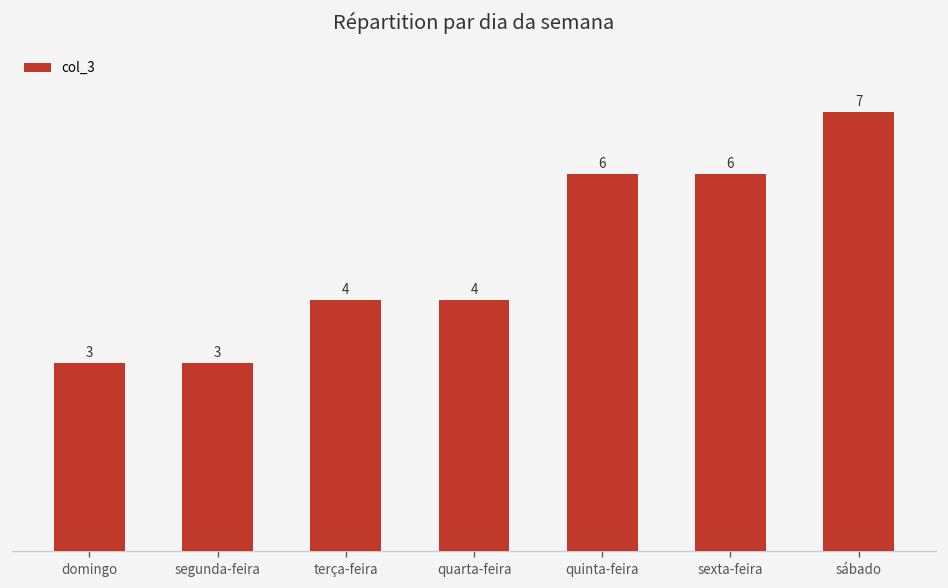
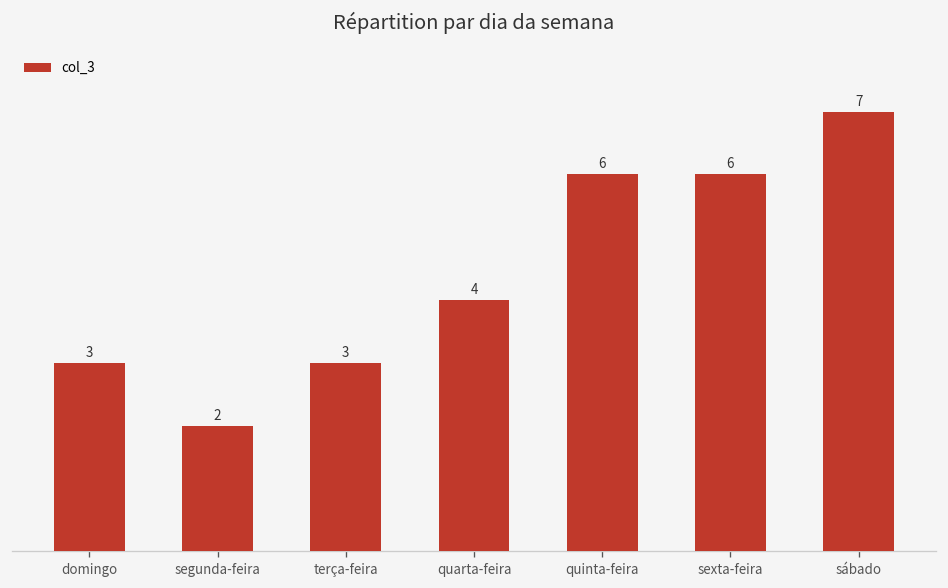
segunda-feira: 3 -> 2
terça-feira: 4 -> 3
